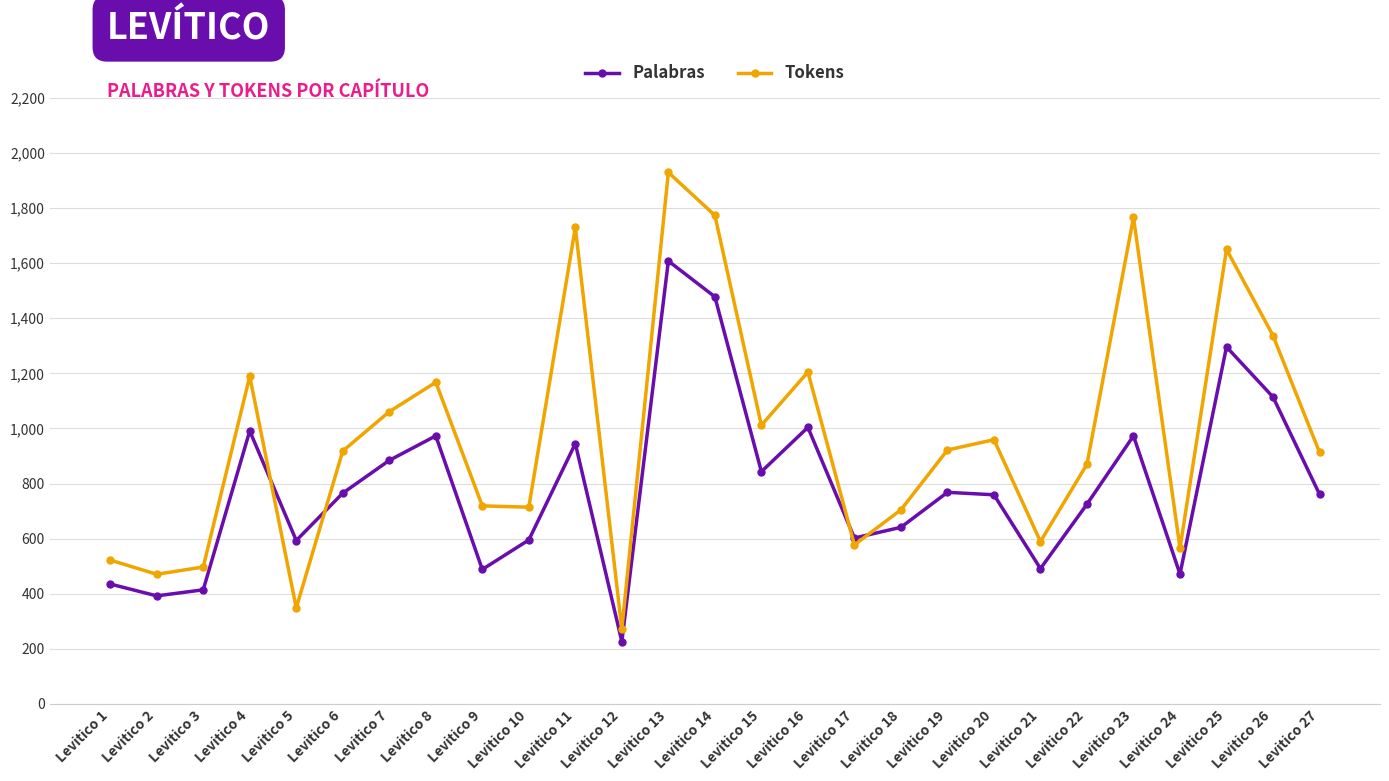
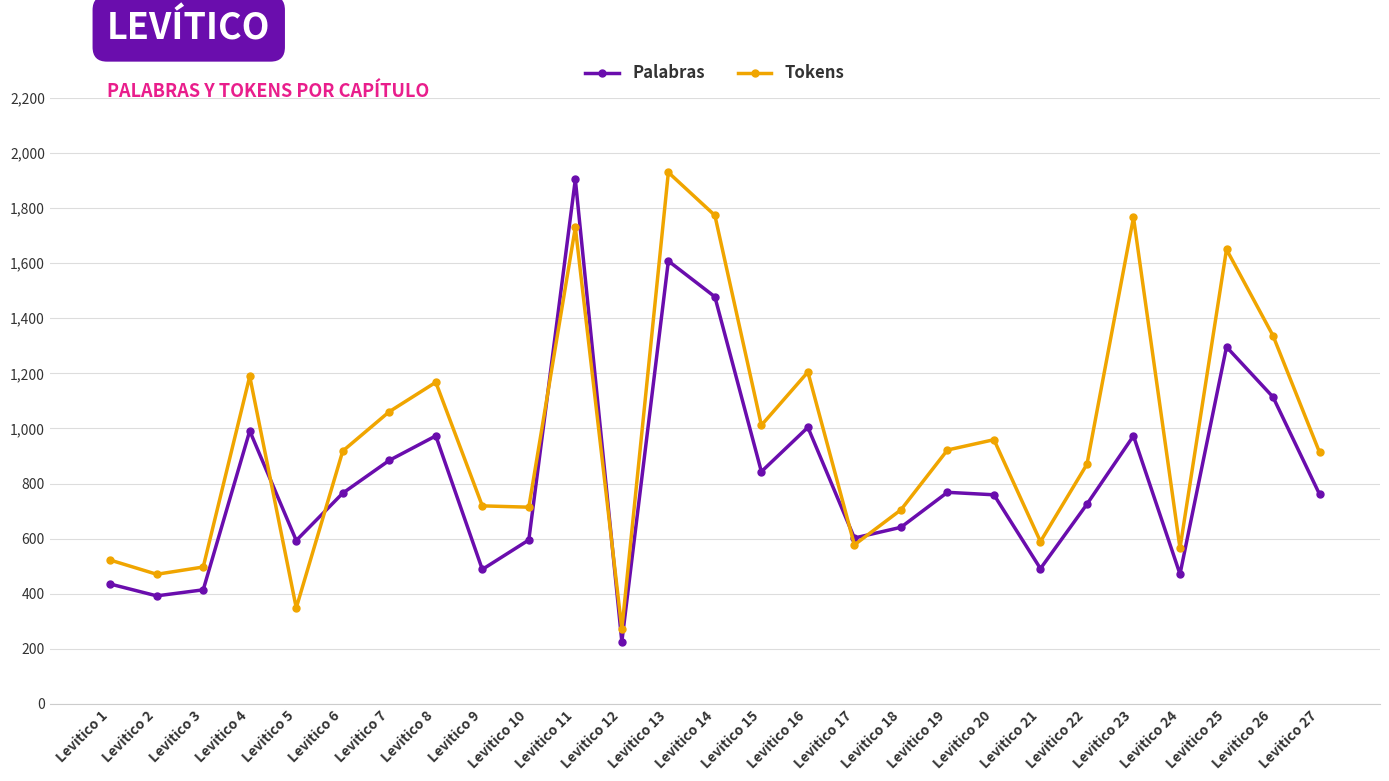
Palabras, Levitico 11: 950 -> 1,900
